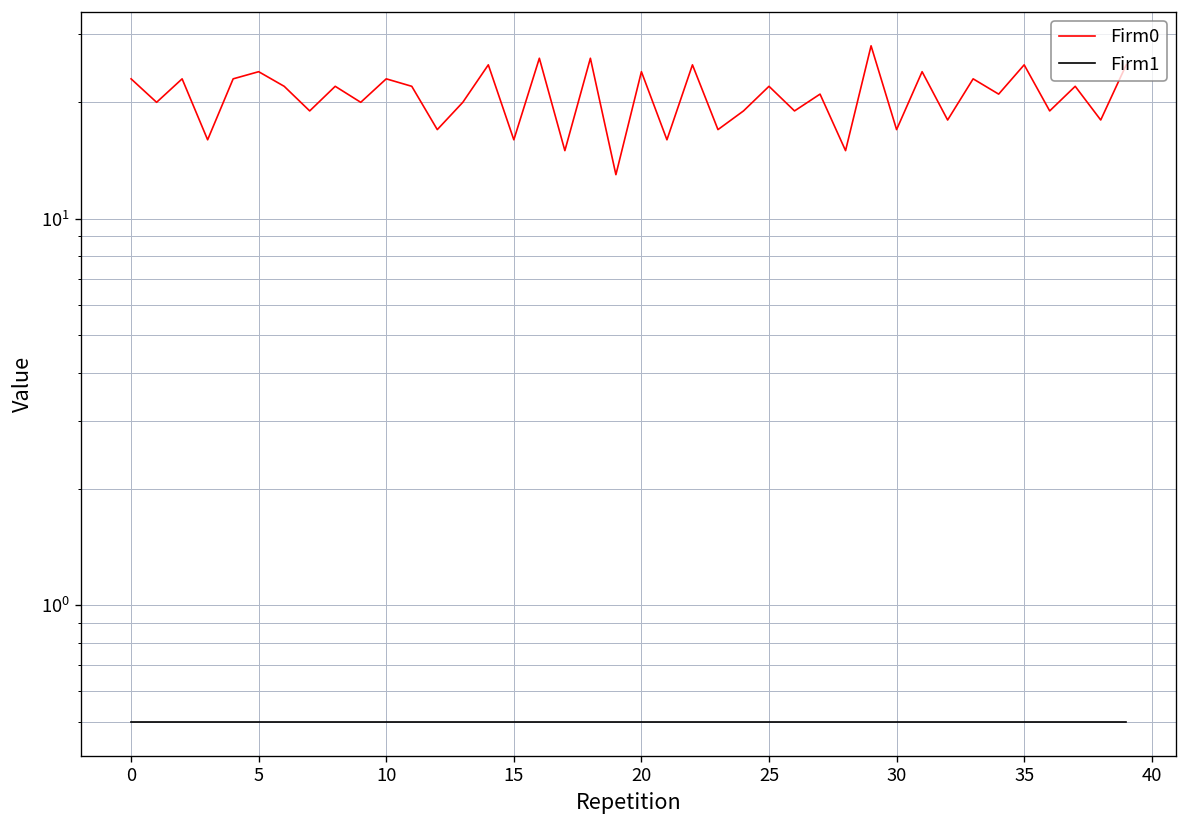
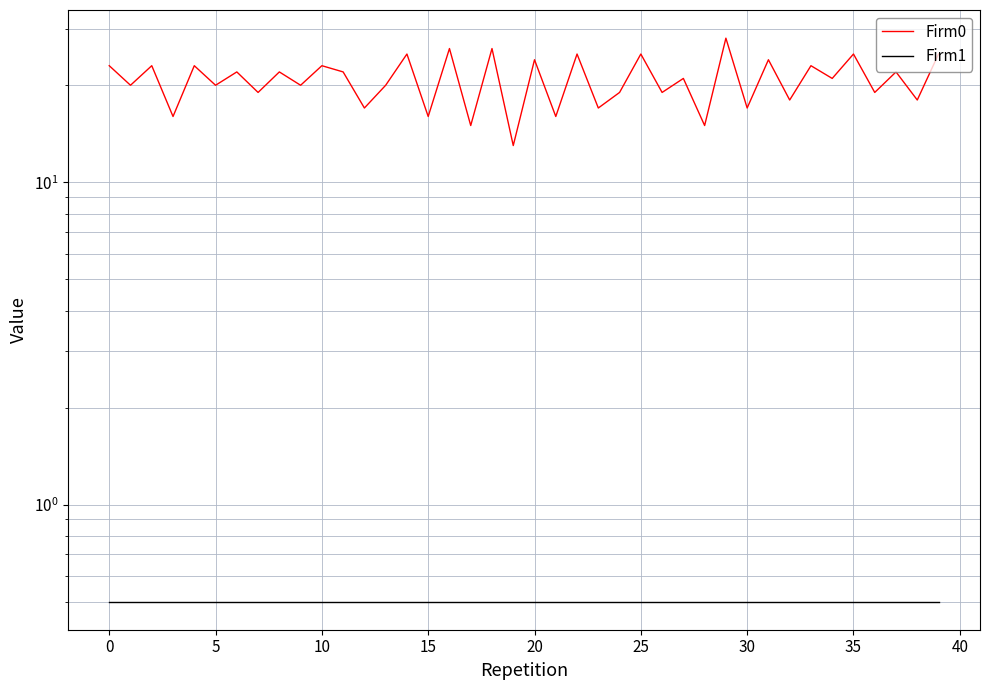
Firm0, 5: 24 -> 20
Firm0, 25: 22 -> 25
